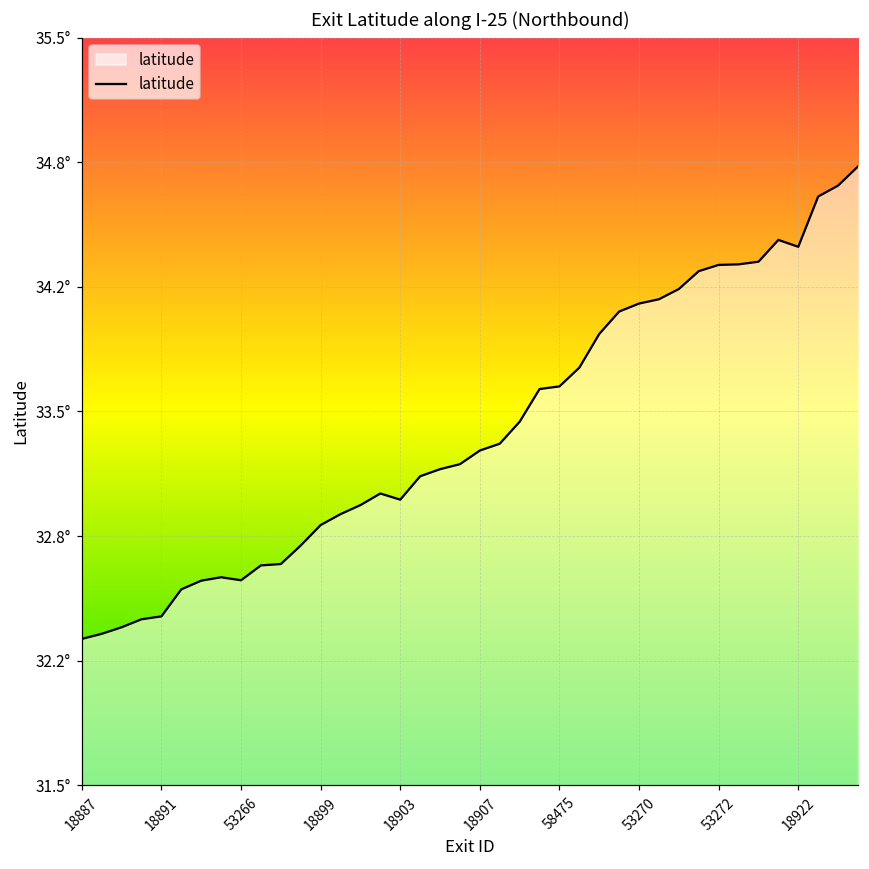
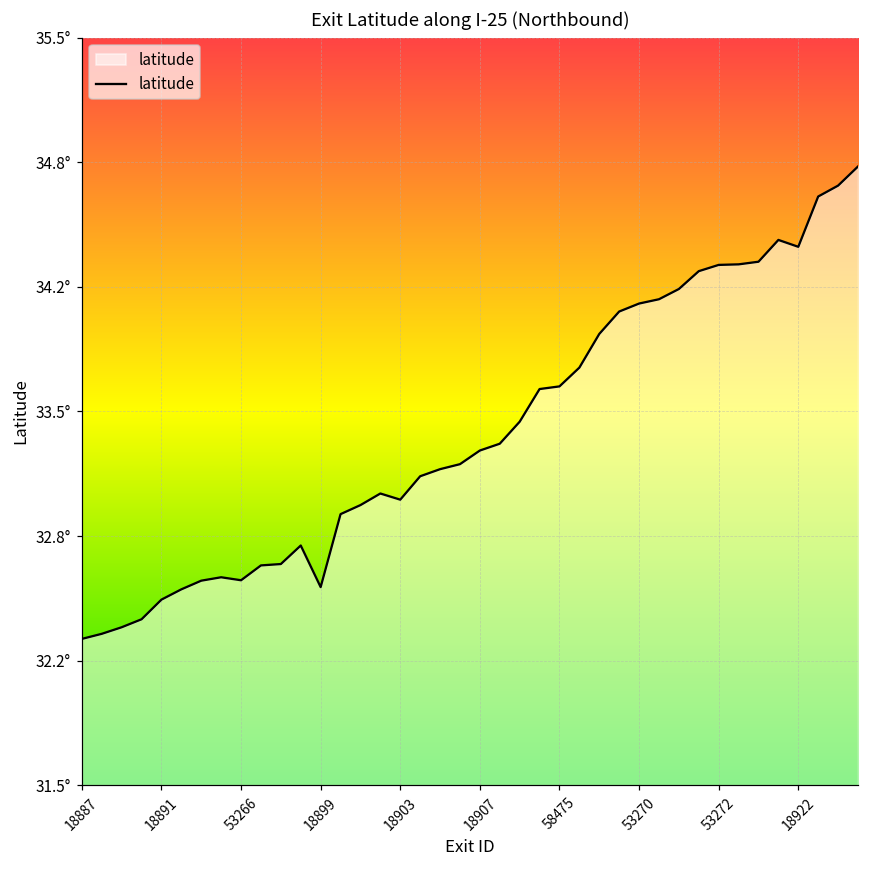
18891: 32.40° -> 32.49°
18899: 32.89° -> 32.56°
